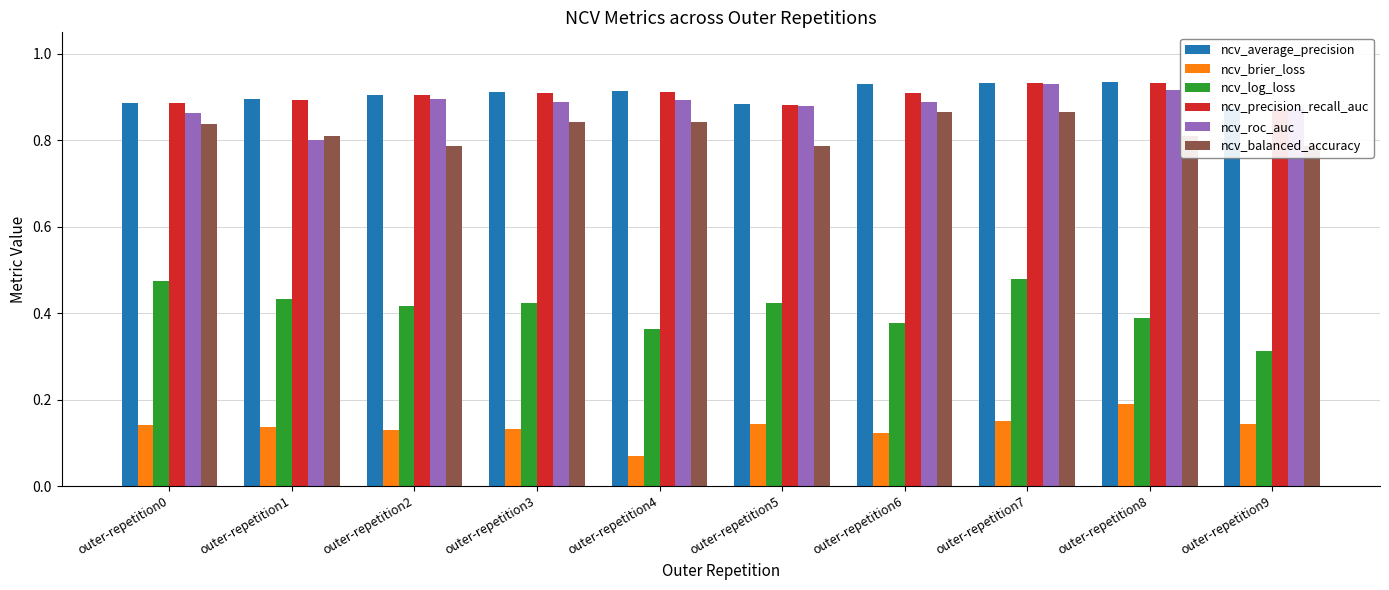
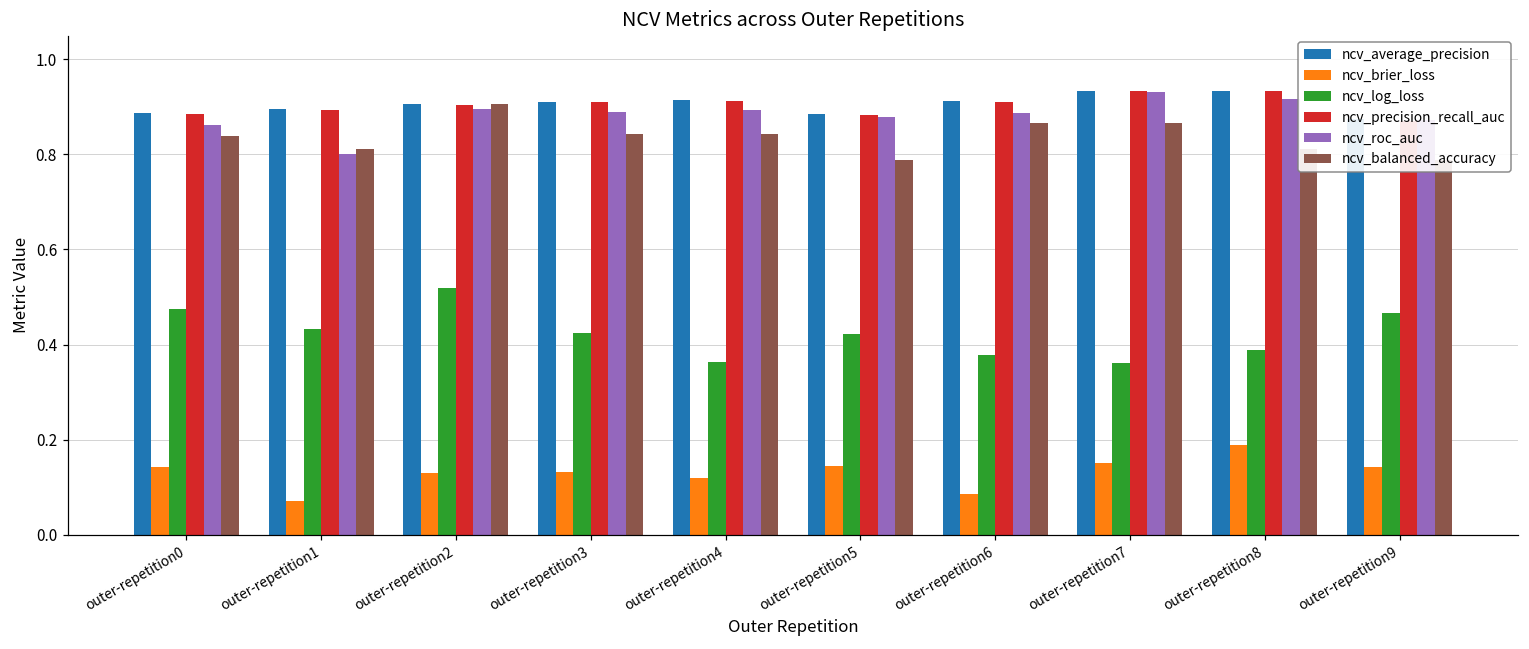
ncv_brier_loss, outer-repetition1: 0.14 -> 0.07
ncv_log_loss, outer-repetition2: 0.42 -> 0.52
ncv_balanced_accuracy, outer-repetition2: 0.79 -> 0.91
ncv_brier_loss, outer-repetition4: 0.07 -> 0.12
ncv_average_precision, outer-repetition6: 0.93 -> 0.91
ncv_brier_loss, outer-repetition6: 0.12 -> 0.09
ncv_log_loss, outer-repetition7: 0.48 -> 0.36
ncv_log_loss, outer-repetition9: 0.31 -> 0.47
